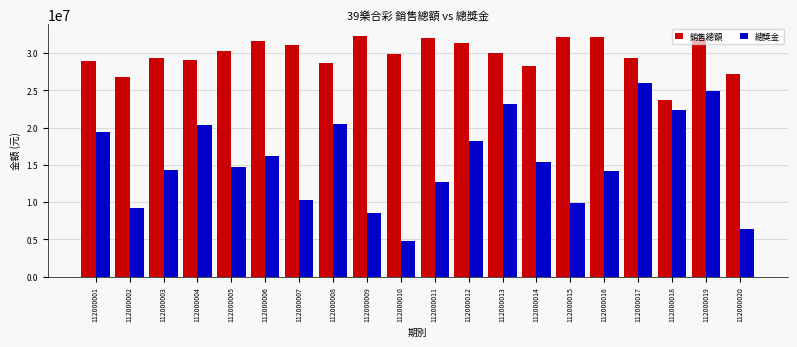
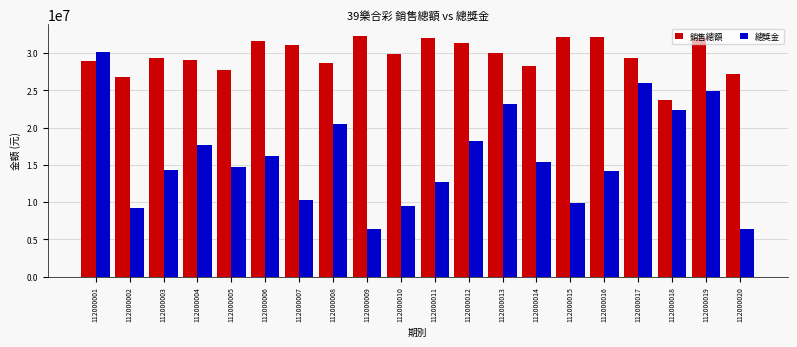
總獎金, 112000001: 19000000 -> 30000000
總獎金, 112000004: 20000000 -> 18000000
銷售總額, 112000005: 30000000 -> 28000000
總獎金, 112000009: 8000000 -> 6000000
總獎金, 112000010: 5000000 -> 9000000
